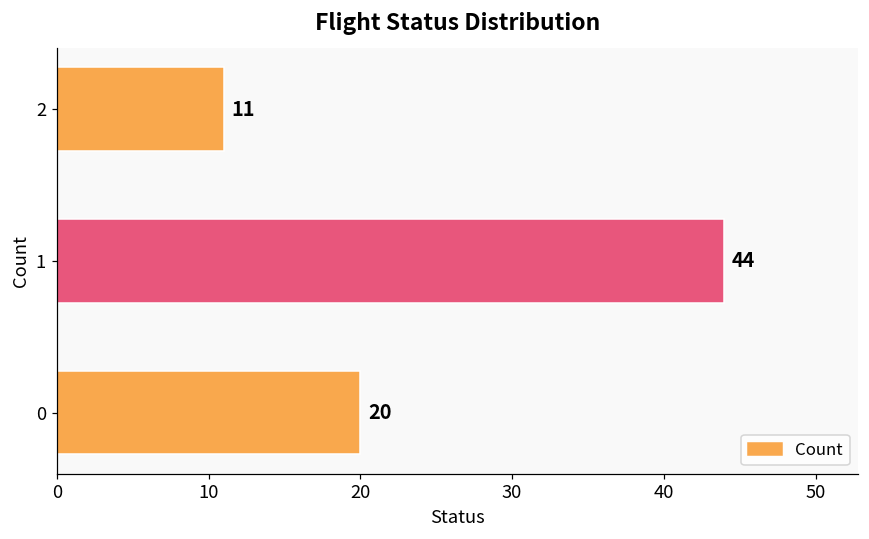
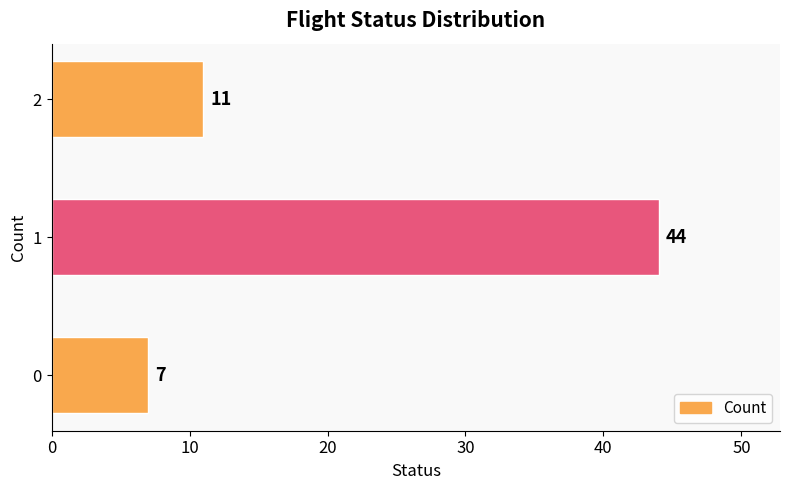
0: 20 -> 7
